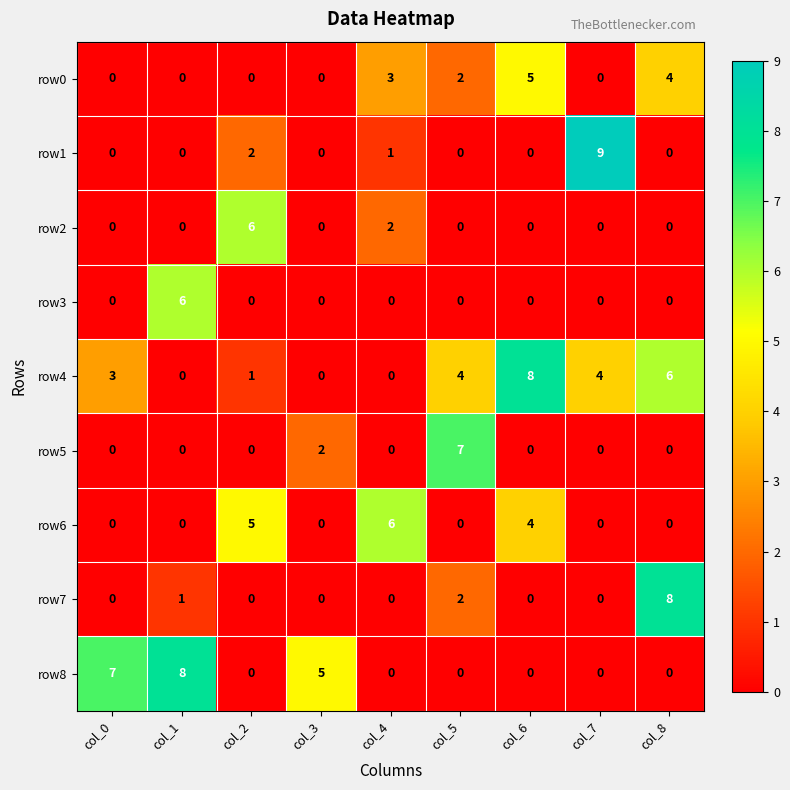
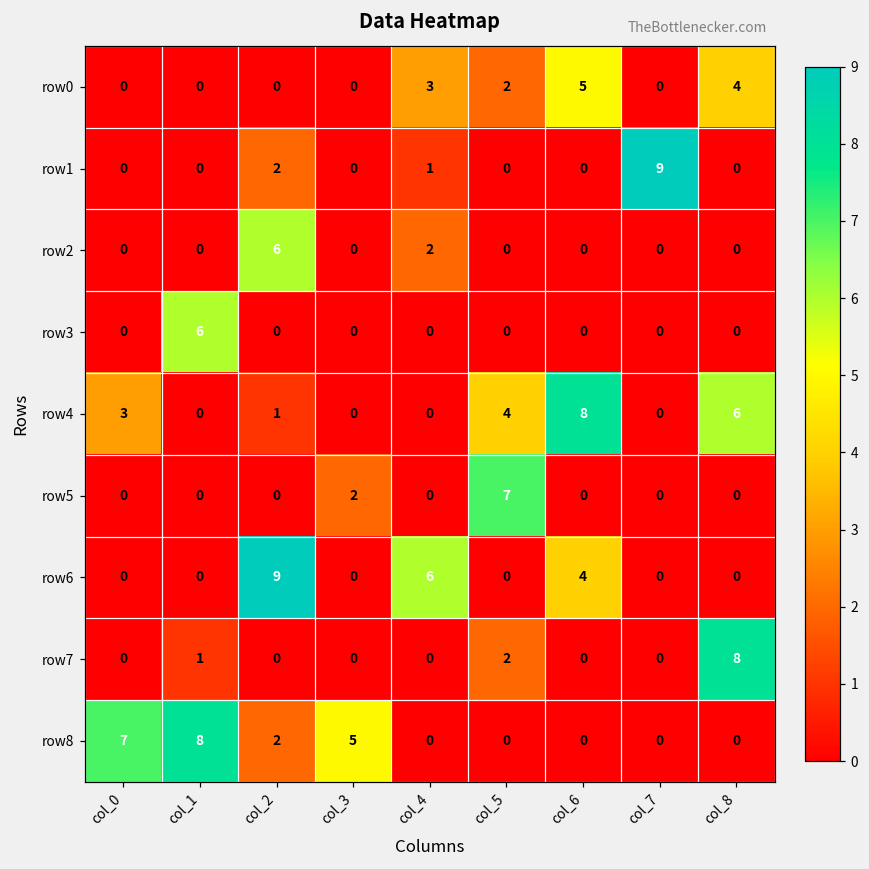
row4, col_7: 4 -> 0
row6, col_2: 5 -> 9
row8, col_2: 0 -> 2
